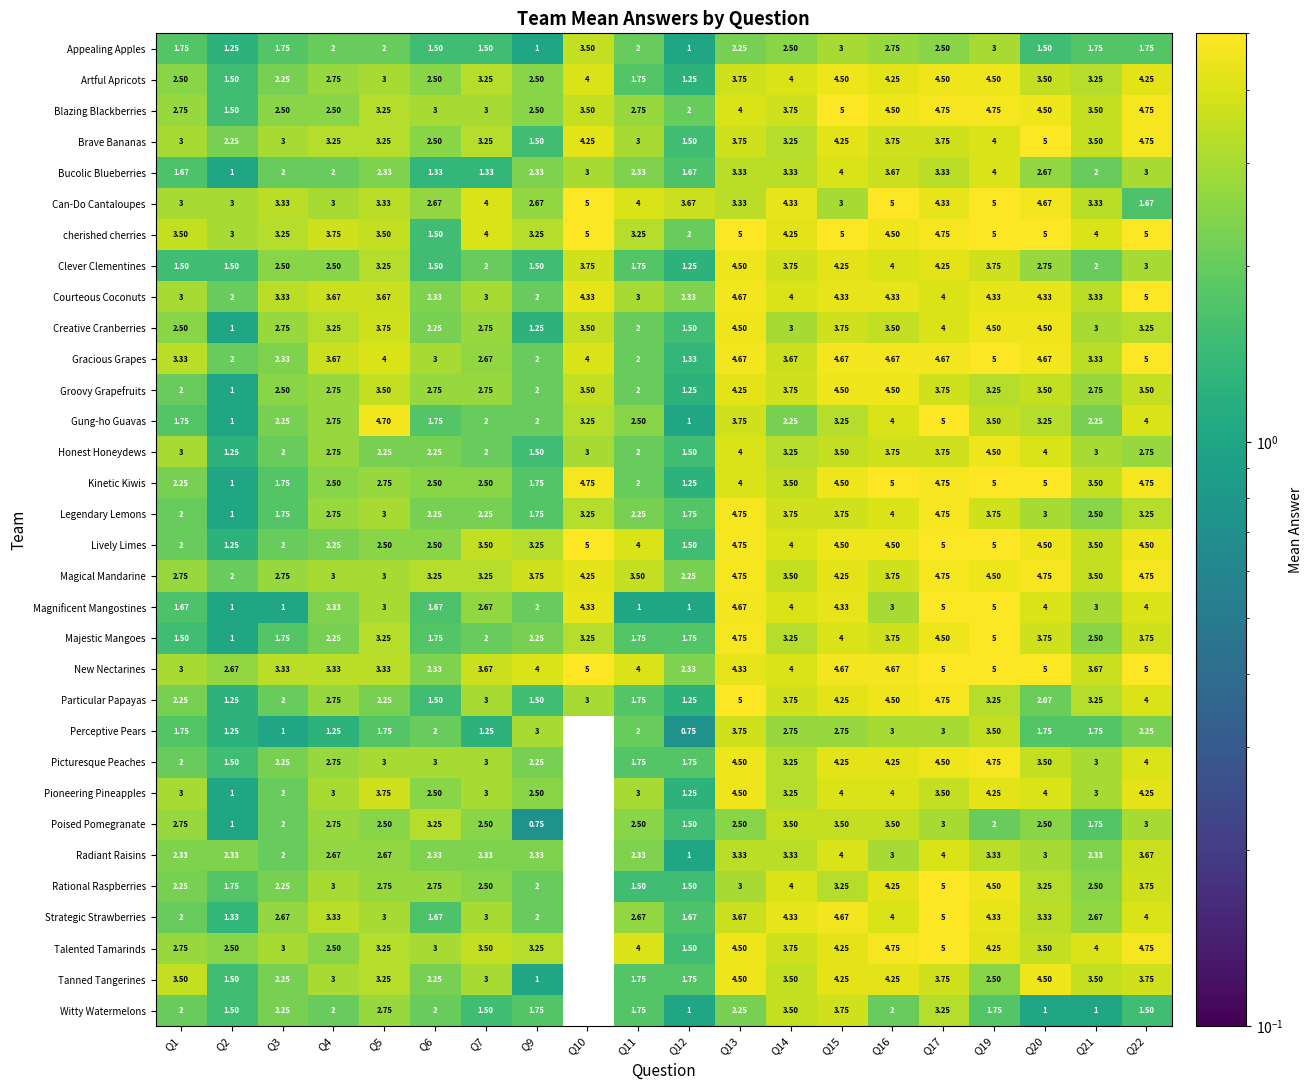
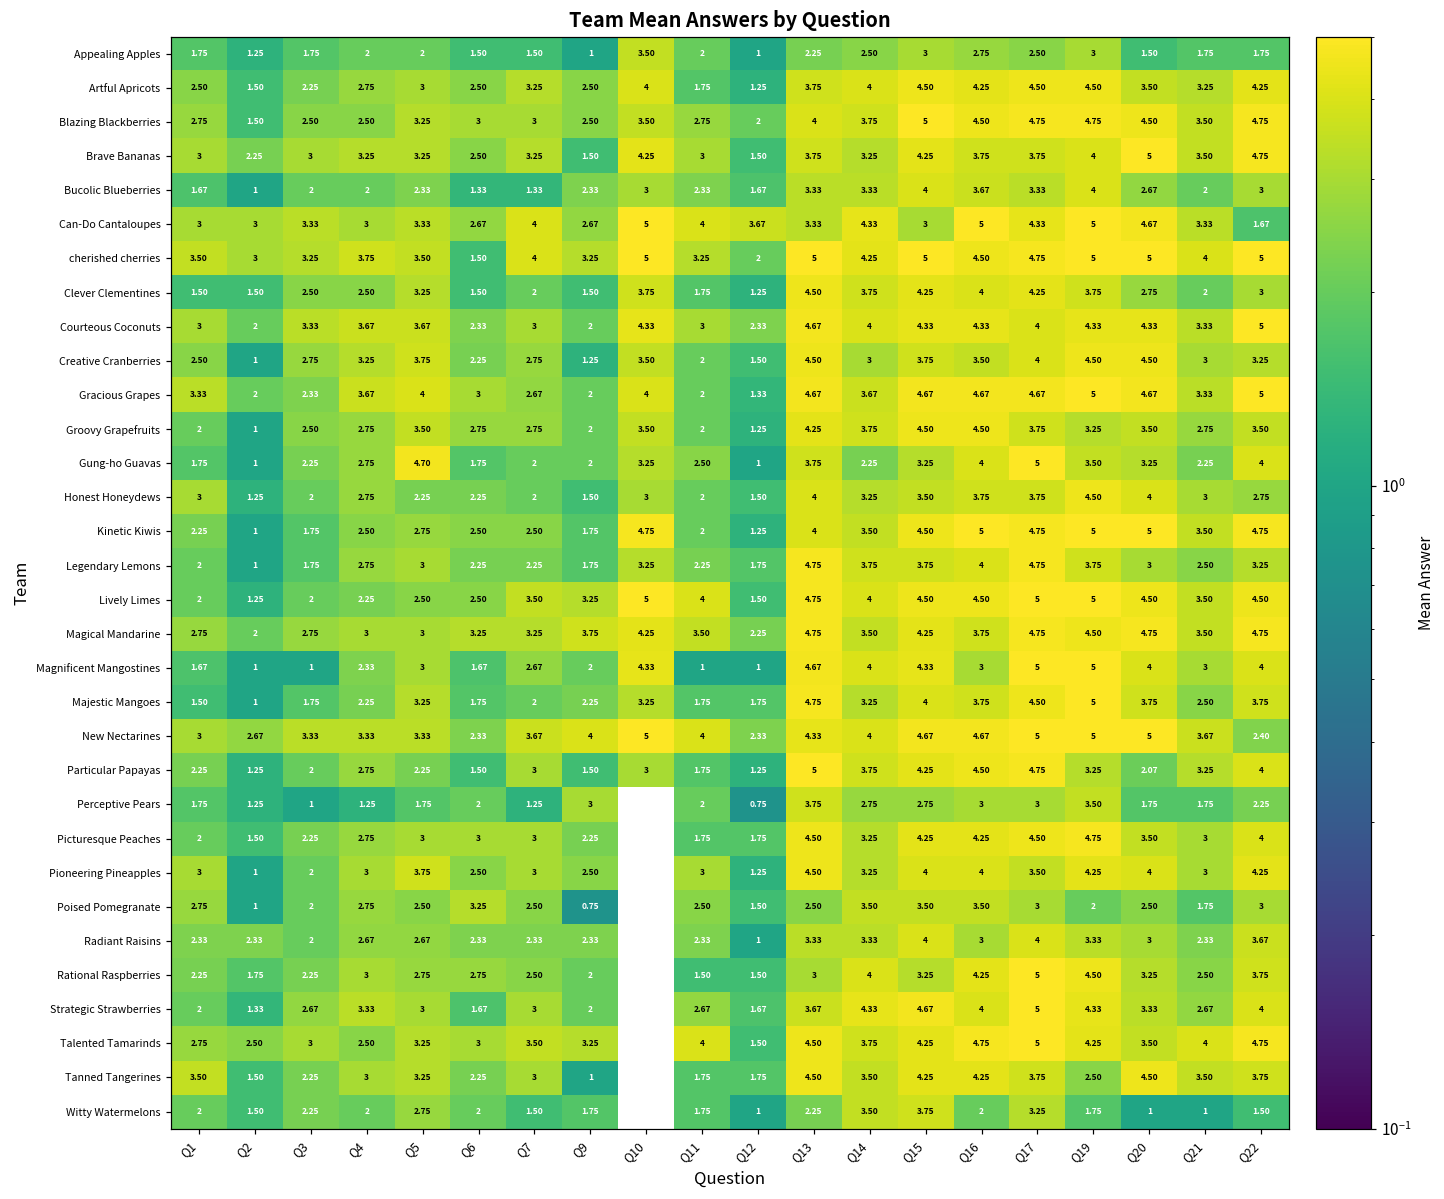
New Nectarines, Q22: 5 -> 2.40
